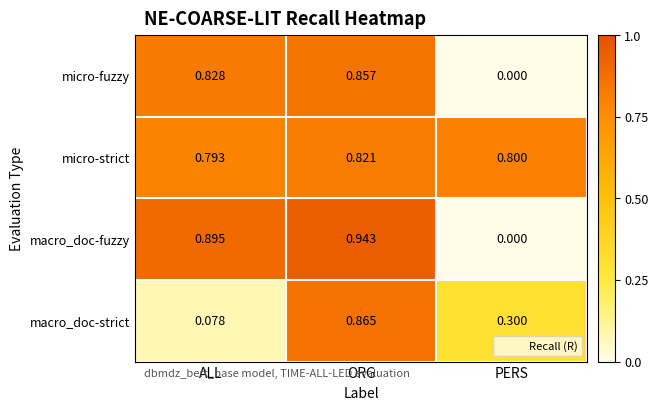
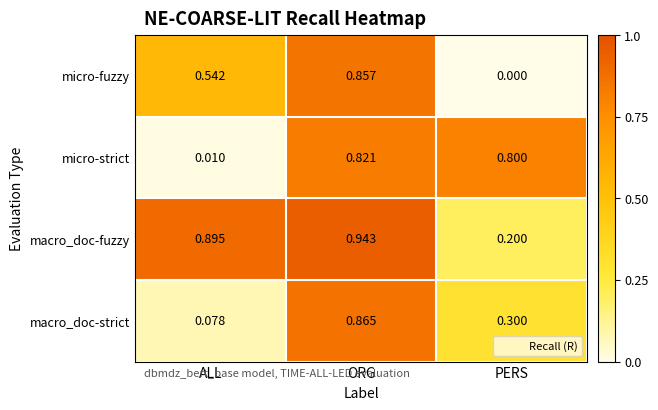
micro-fuzzy, ALL: 0.828 -> 0.542
micro-strict, ALL: 0.793 -> 0.010
macro_doc-fuzzy, PERS: 0.000 -> 0.200
